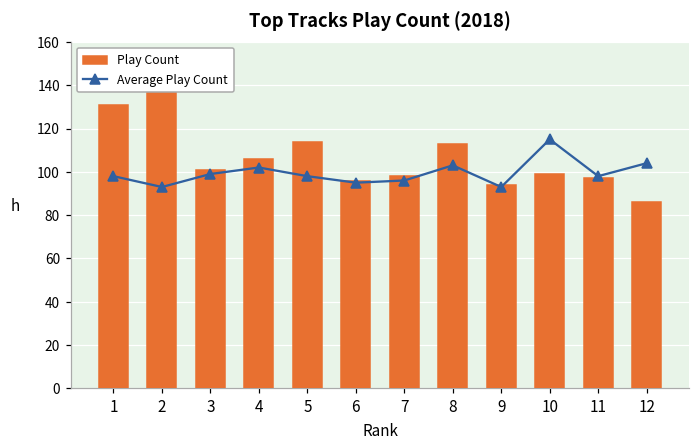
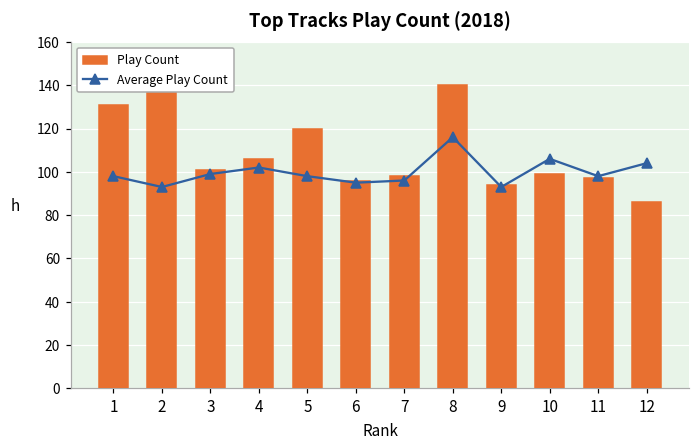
Play Count, 5: 114 -> 120
Average Play Count, 8: 103 -> 116
Play Count, 8: 113 -> 140
Average Play Count, 10: 115 -> 106
